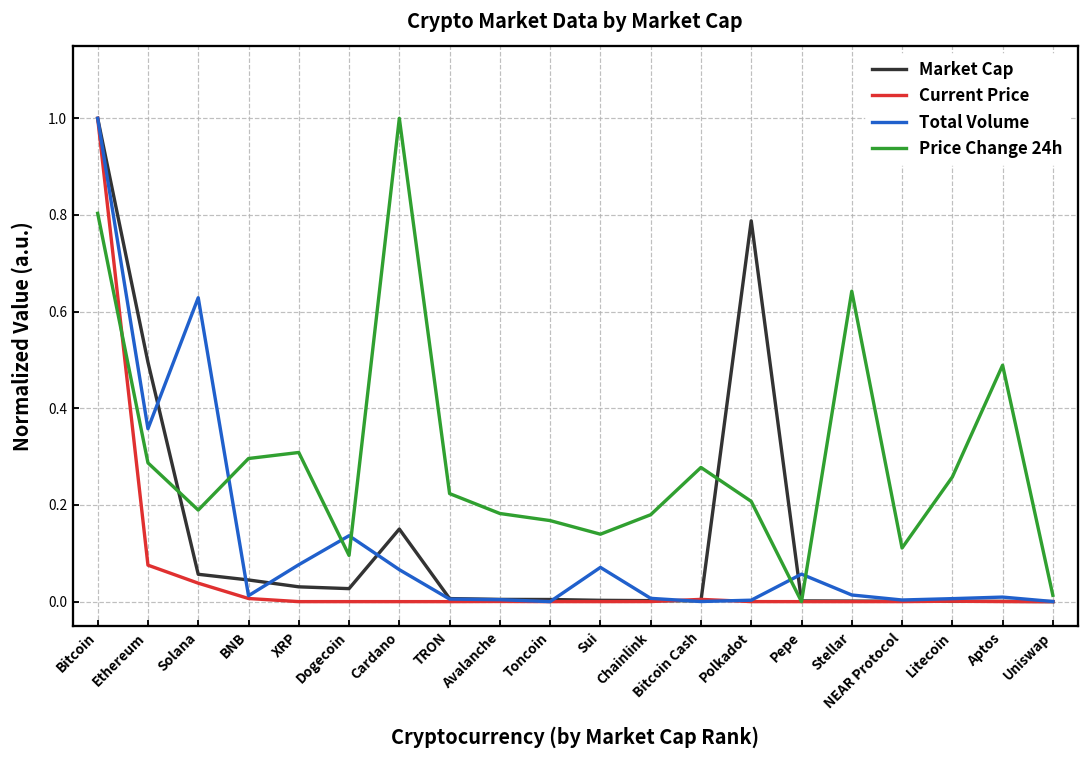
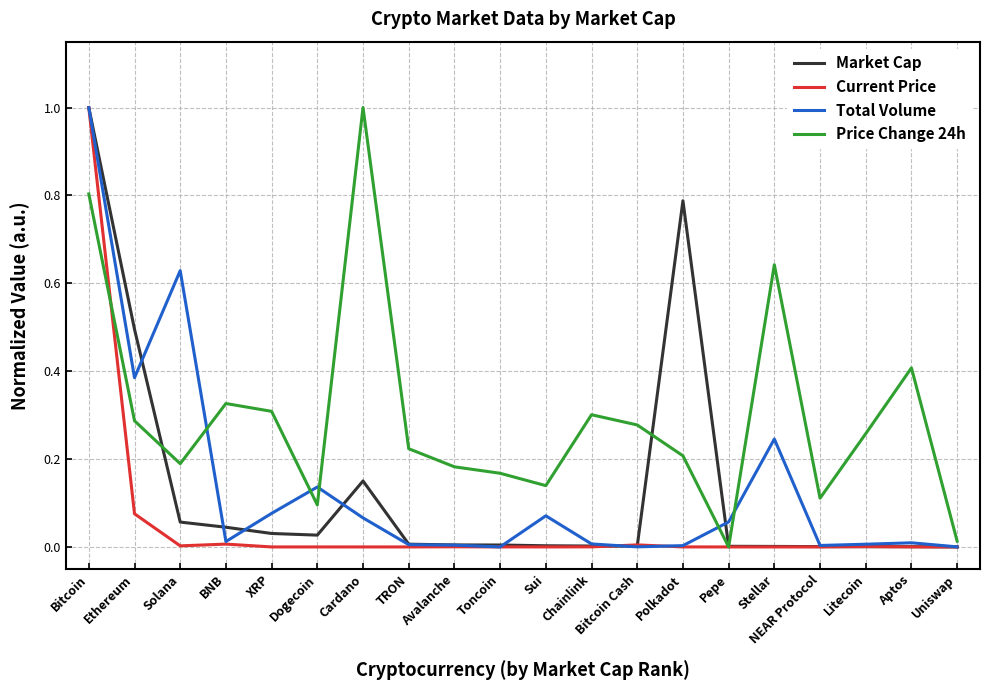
Total Volume, Ethereum: 0.36 -> 0.39
Current Price, Solana: 0.04 -> 0.00
Price Change 24h, BNB: 0.30 -> 0.33
Price Change 24h, Chainlink: 0.18 -> 0.30
Total Volume, Stellar: 0.01 -> 0.25
Price Change 24h, Aptos: 0.49 -> 0.41
